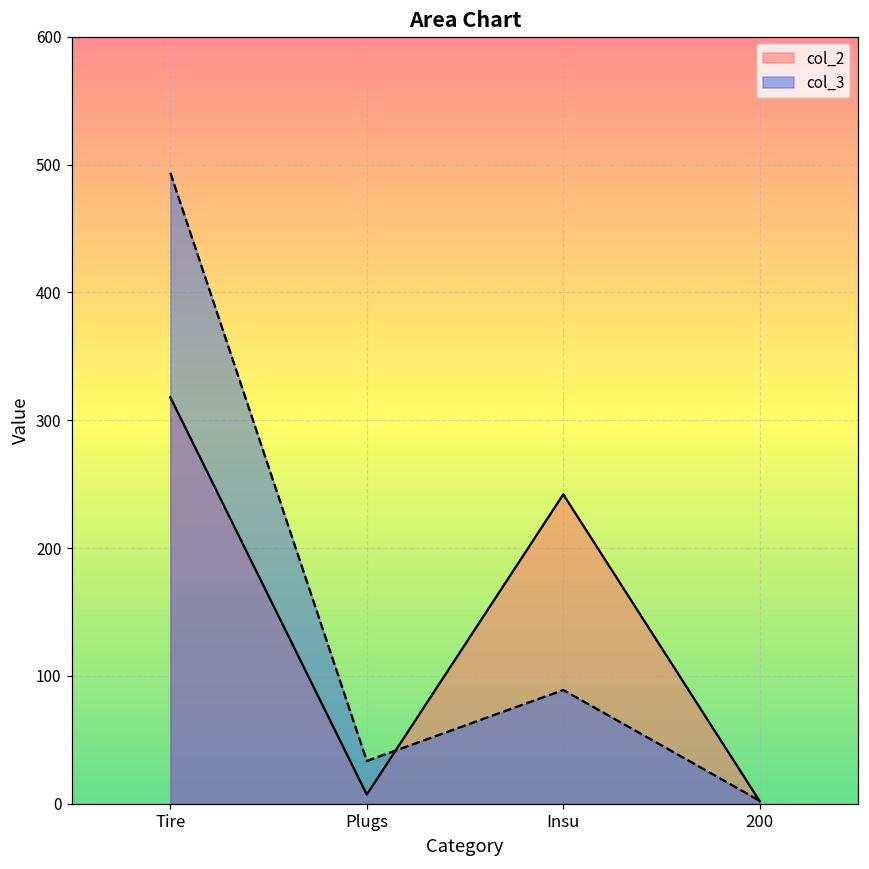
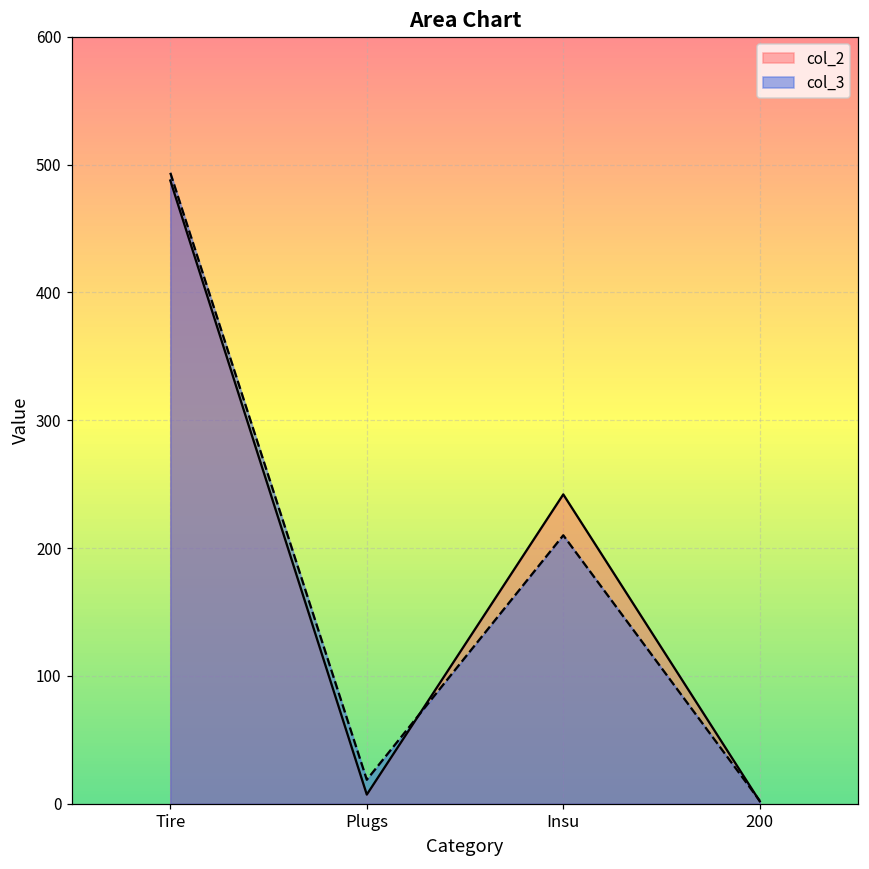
col_2, Tire: 318 -> 488
col_3, Plugs: 34 -> 19
col_3, Insu: 89 -> 210
